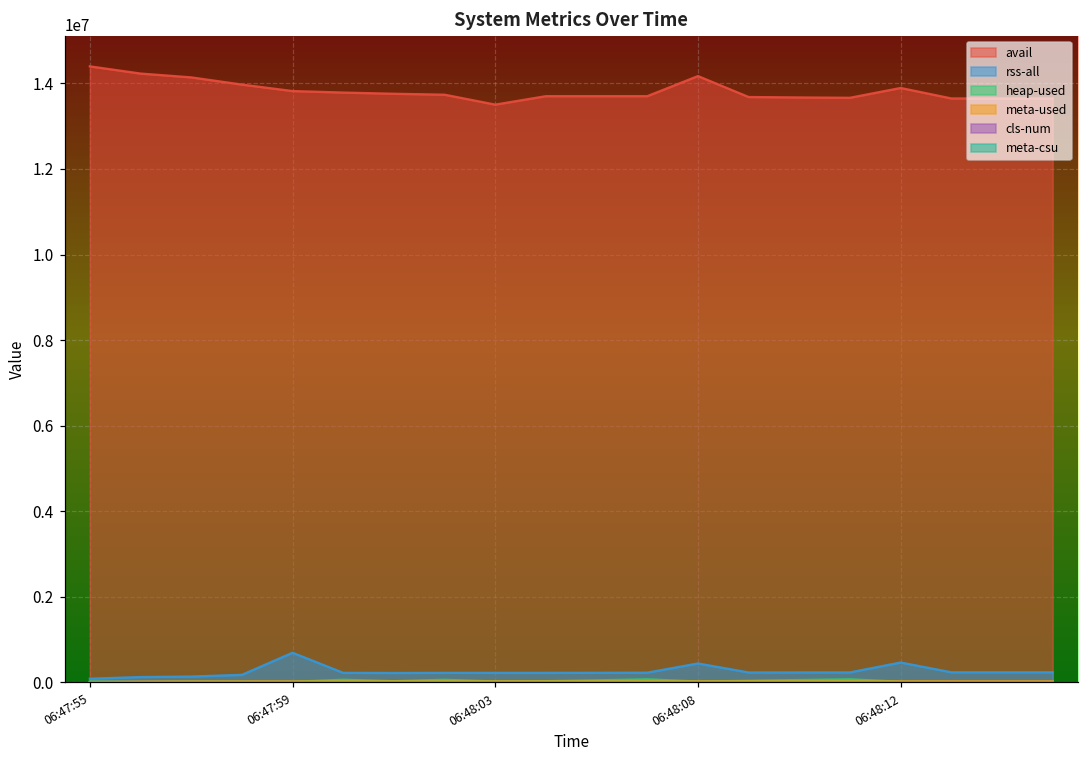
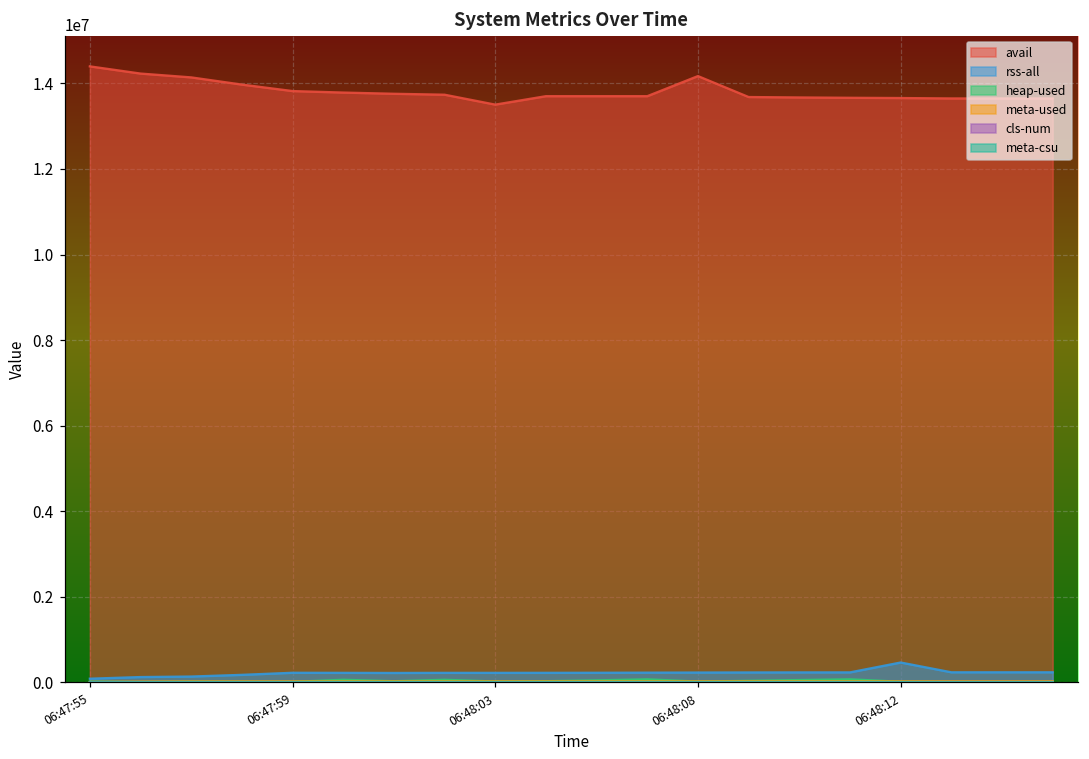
rss-all, 06:47:59: 700000 -> 200000
rss-all, 06:48:08: 400000 -> 200000
avail, 06:48:12: 13900000 -> 13700000
